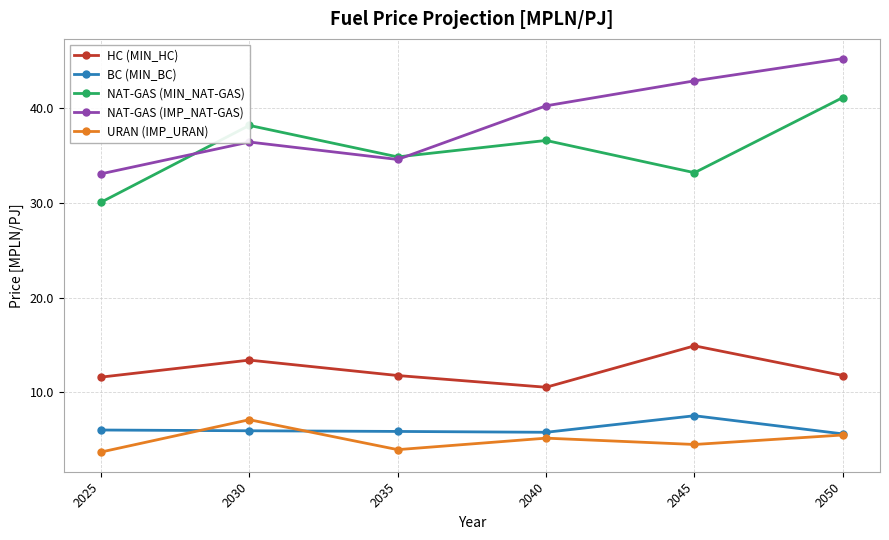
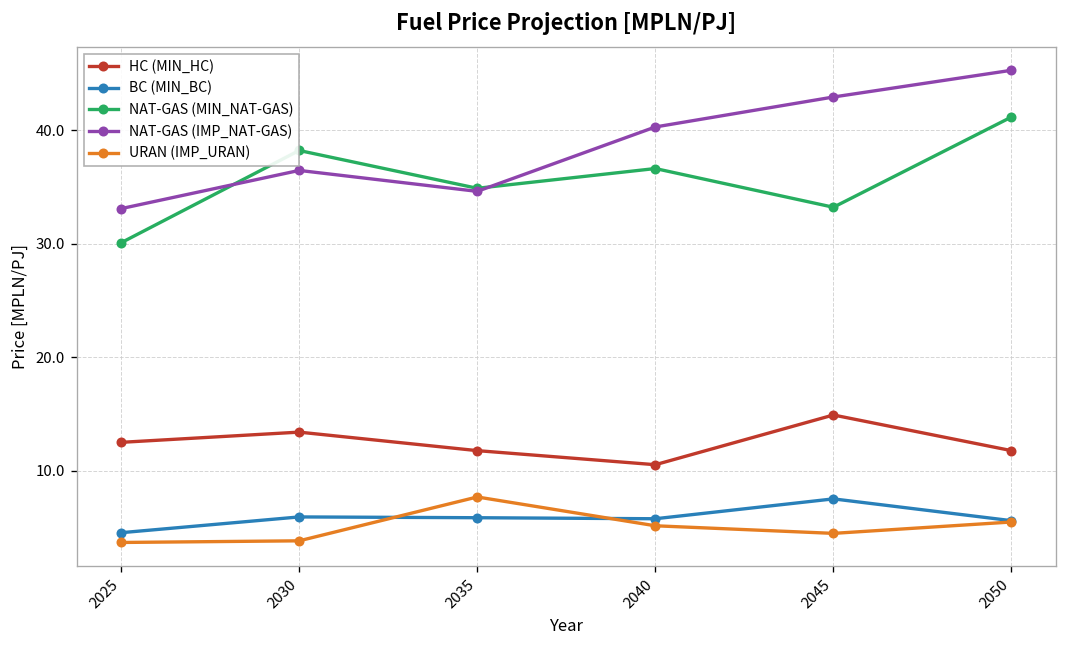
HC (MIN_HC), 2025: 12 -> 13
BC (MIN_BC), 2025: 6 -> 5
URAN (IMP_URAN), 2030: 7 -> 4
URAN (IMP_URAN), 2035: 4 -> 8
